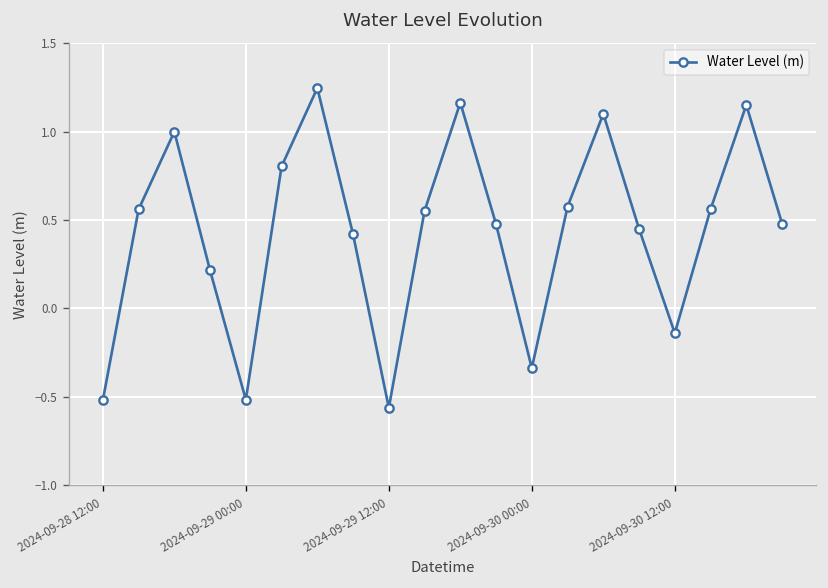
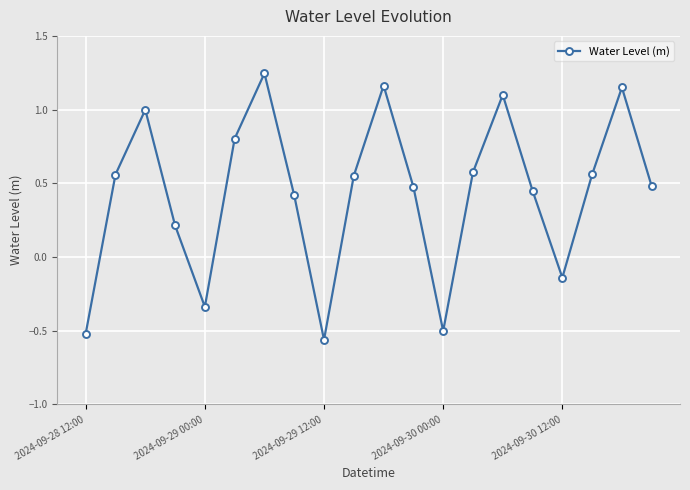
2024-09-29 00:00: -0.52 -> -0.34
2024-09-30 00:00: -0.34 -> -0.50
